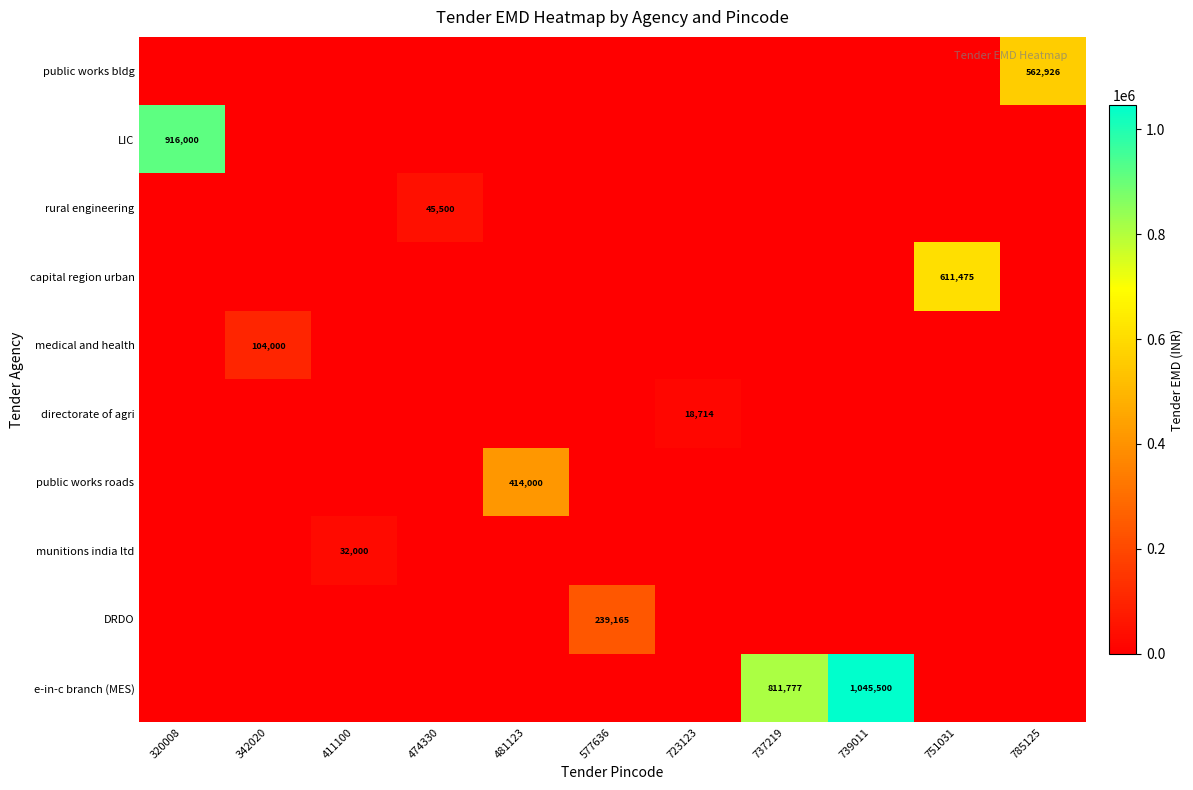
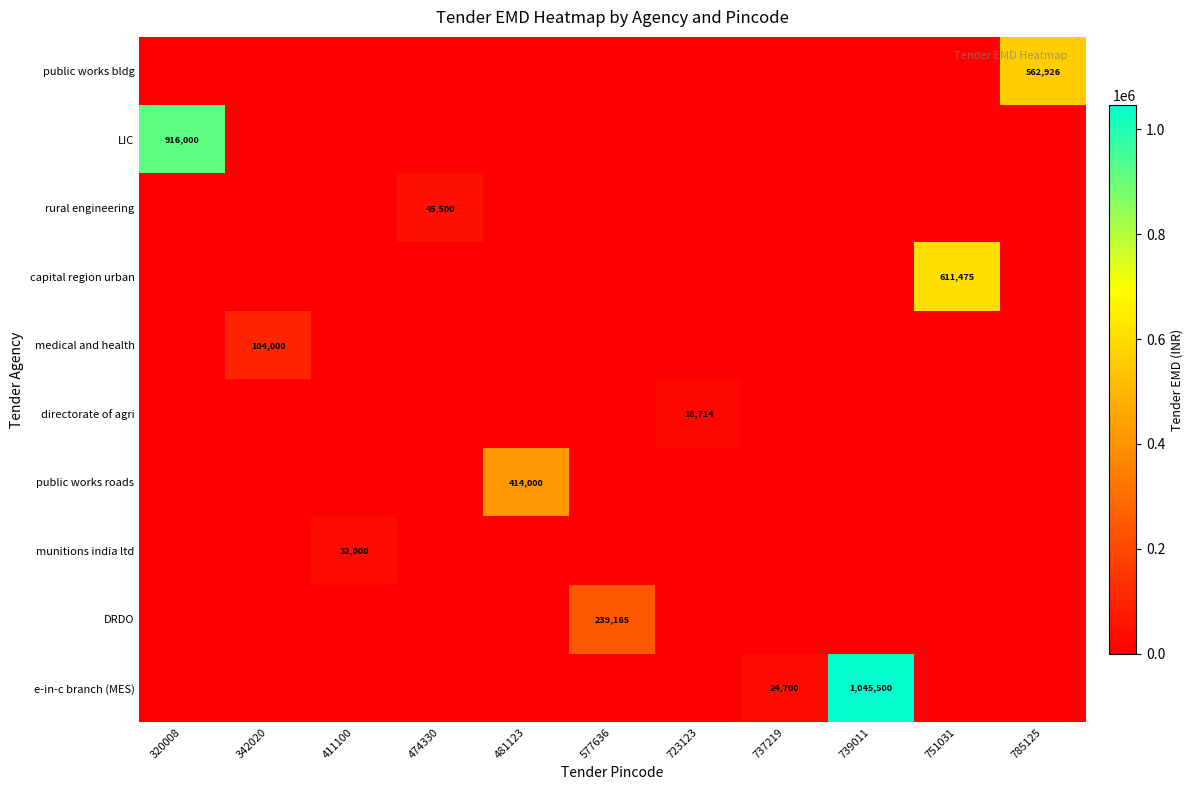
e-in-c branch (MES), 737219: 811,777 -> 24,700
